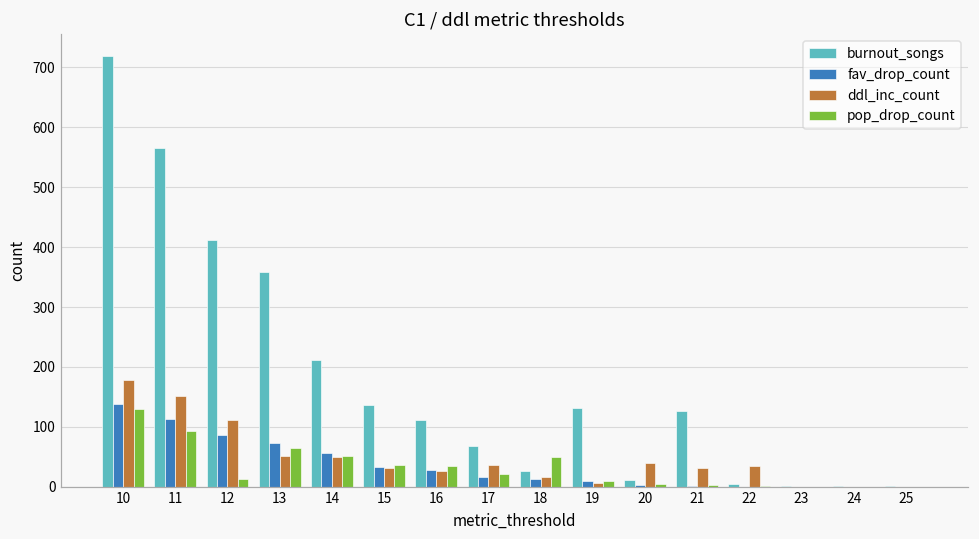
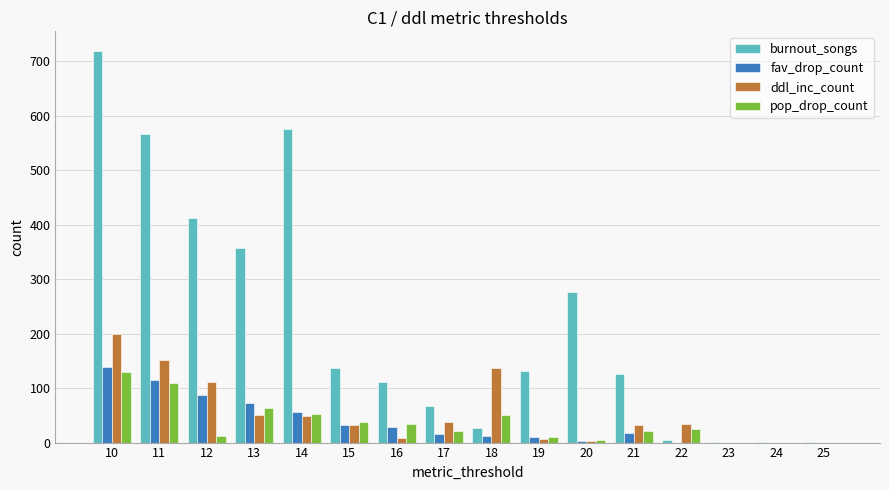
ddl_inc_count, 10: 180 -> 200
pop_drop_count, 11: 90 -> 110
burnout_songs, 14: 210 -> 580
ddl_inc_count, 16: 30 -> 10
ddl_inc_count, 18: 20 -> 140
burnout_songs, 20: 10 -> 280
ddl_inc_count, 20: 40 -> 0
fav_drop_count, 21: 0 -> 20
pop_drop_count, 21: 0 -> 20
pop_drop_count, 22: 0 -> 30
